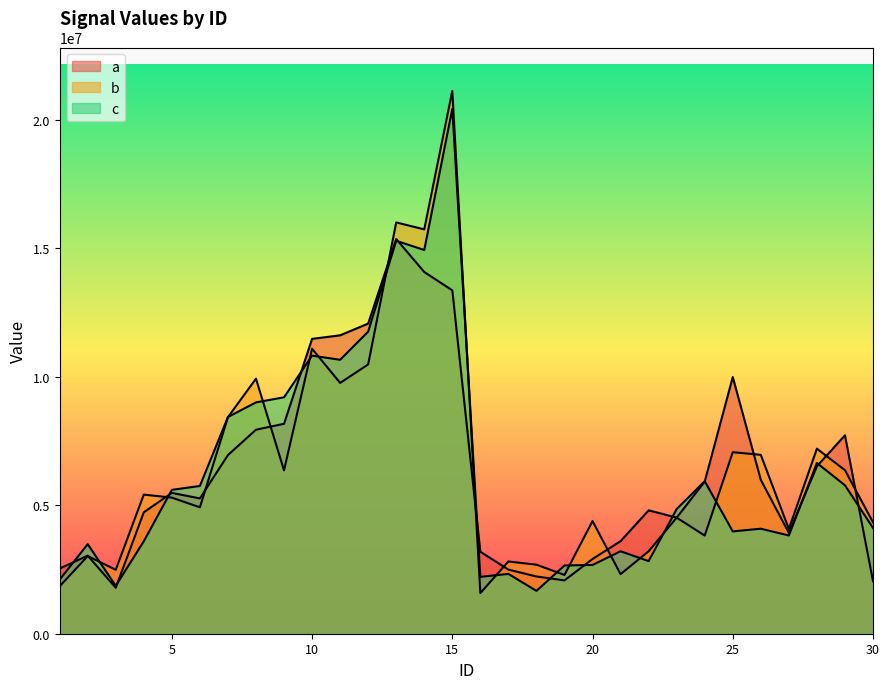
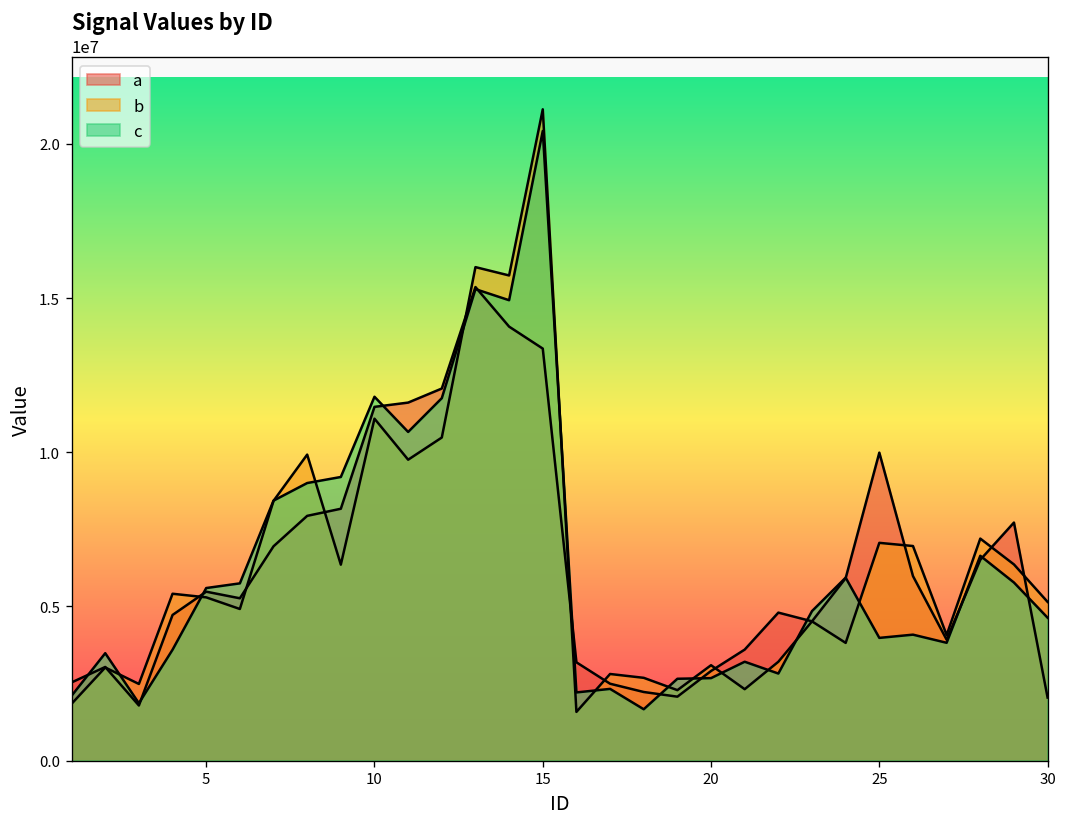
c, 10: 10800000 -> 11800000
b, 20: 4400000 -> 3100000
b, 30: 4300000 -> 5100000
c, 30: 4100000 -> 4600000
